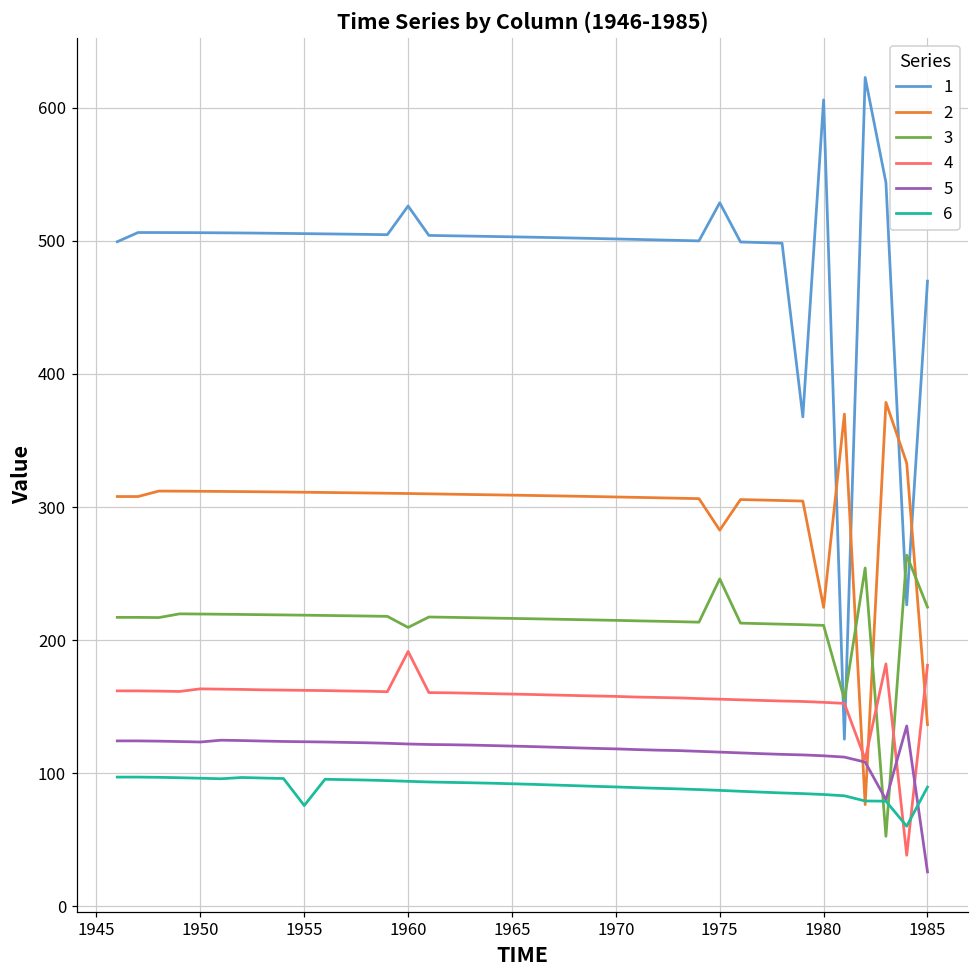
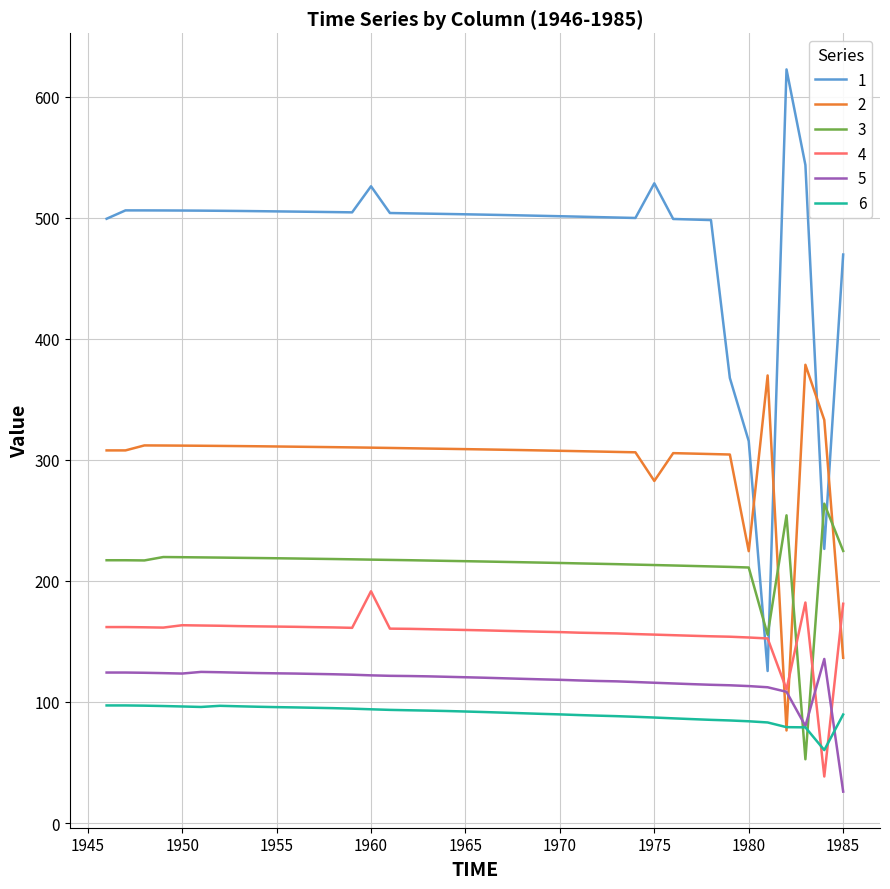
6, 1955: 76 -> 96
3, 1960: 210 -> 218
3, 1975: 246 -> 213
1, 1980: 606 -> 316
